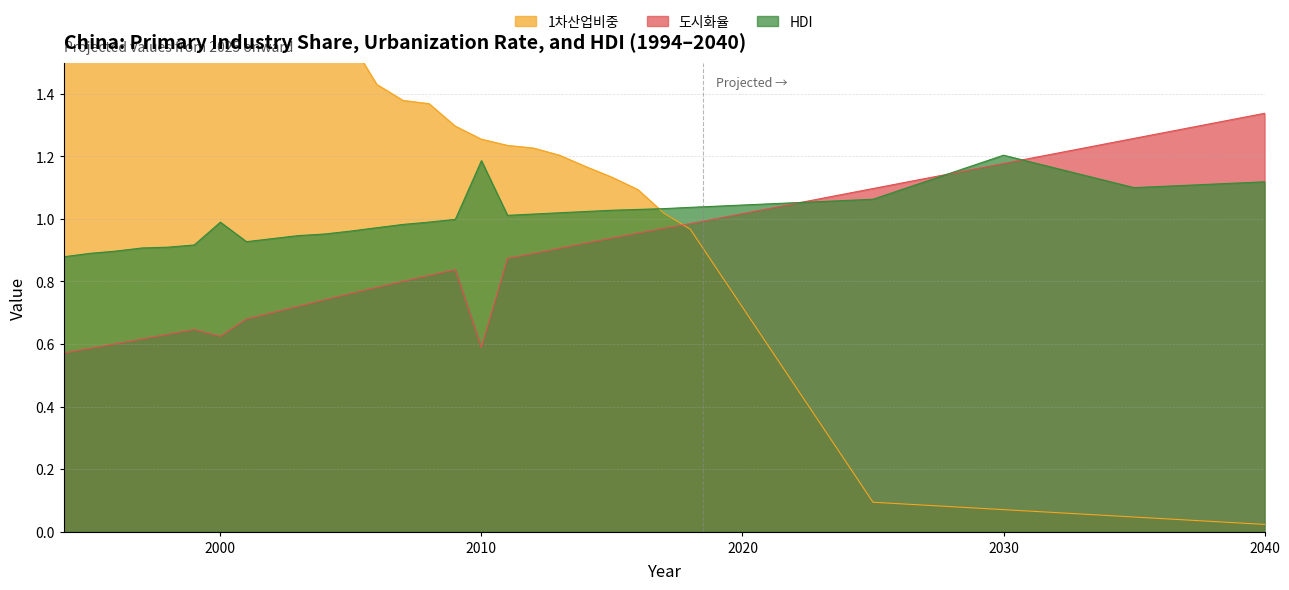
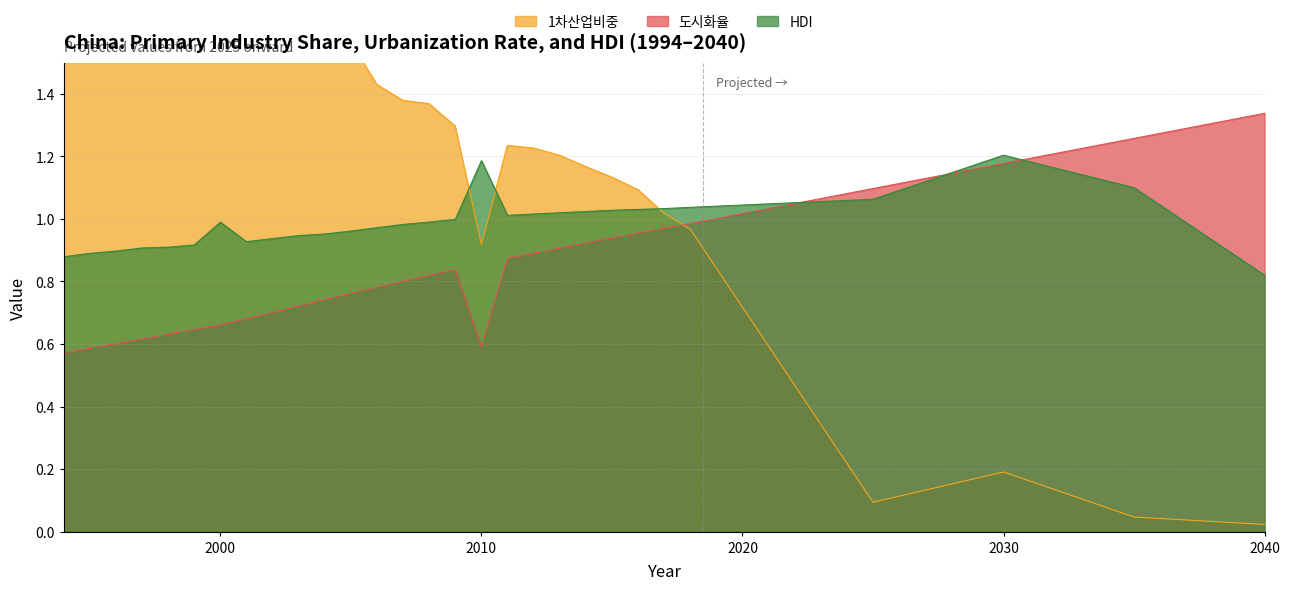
도시화율, 2000: 0.62 -> 0.66
1차산업비중, 2010: 1.25 -> 0.92
1차산업비중, 2030: 0.07 -> 0.19
HDI, 2040: 1.12 -> 0.82
